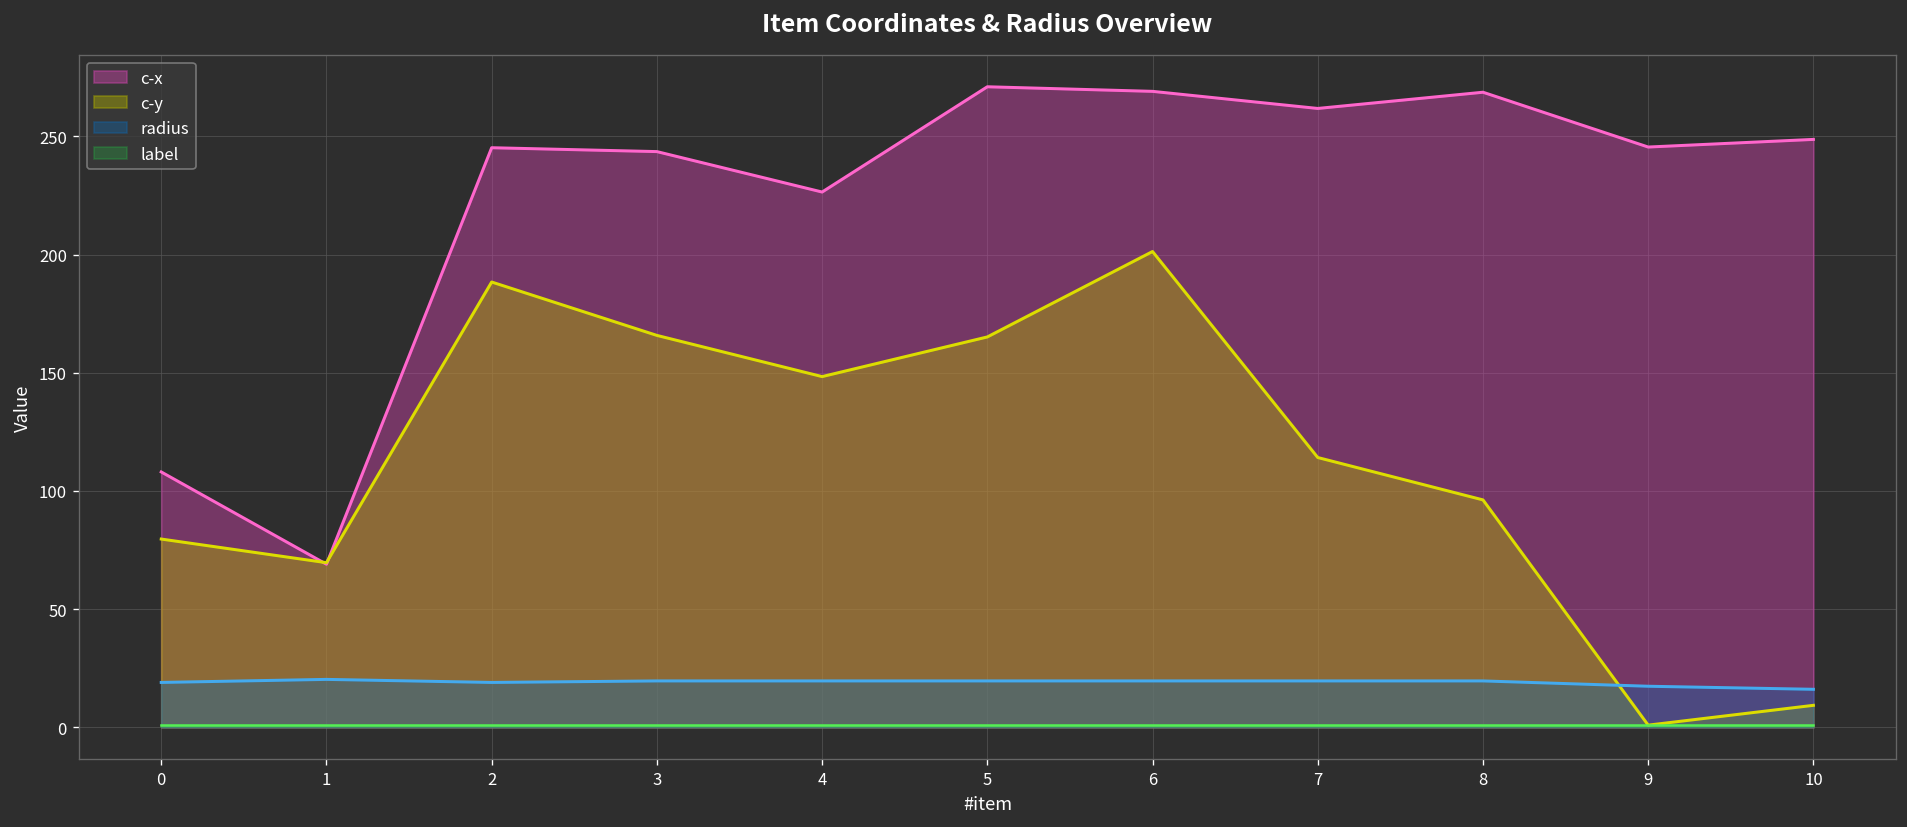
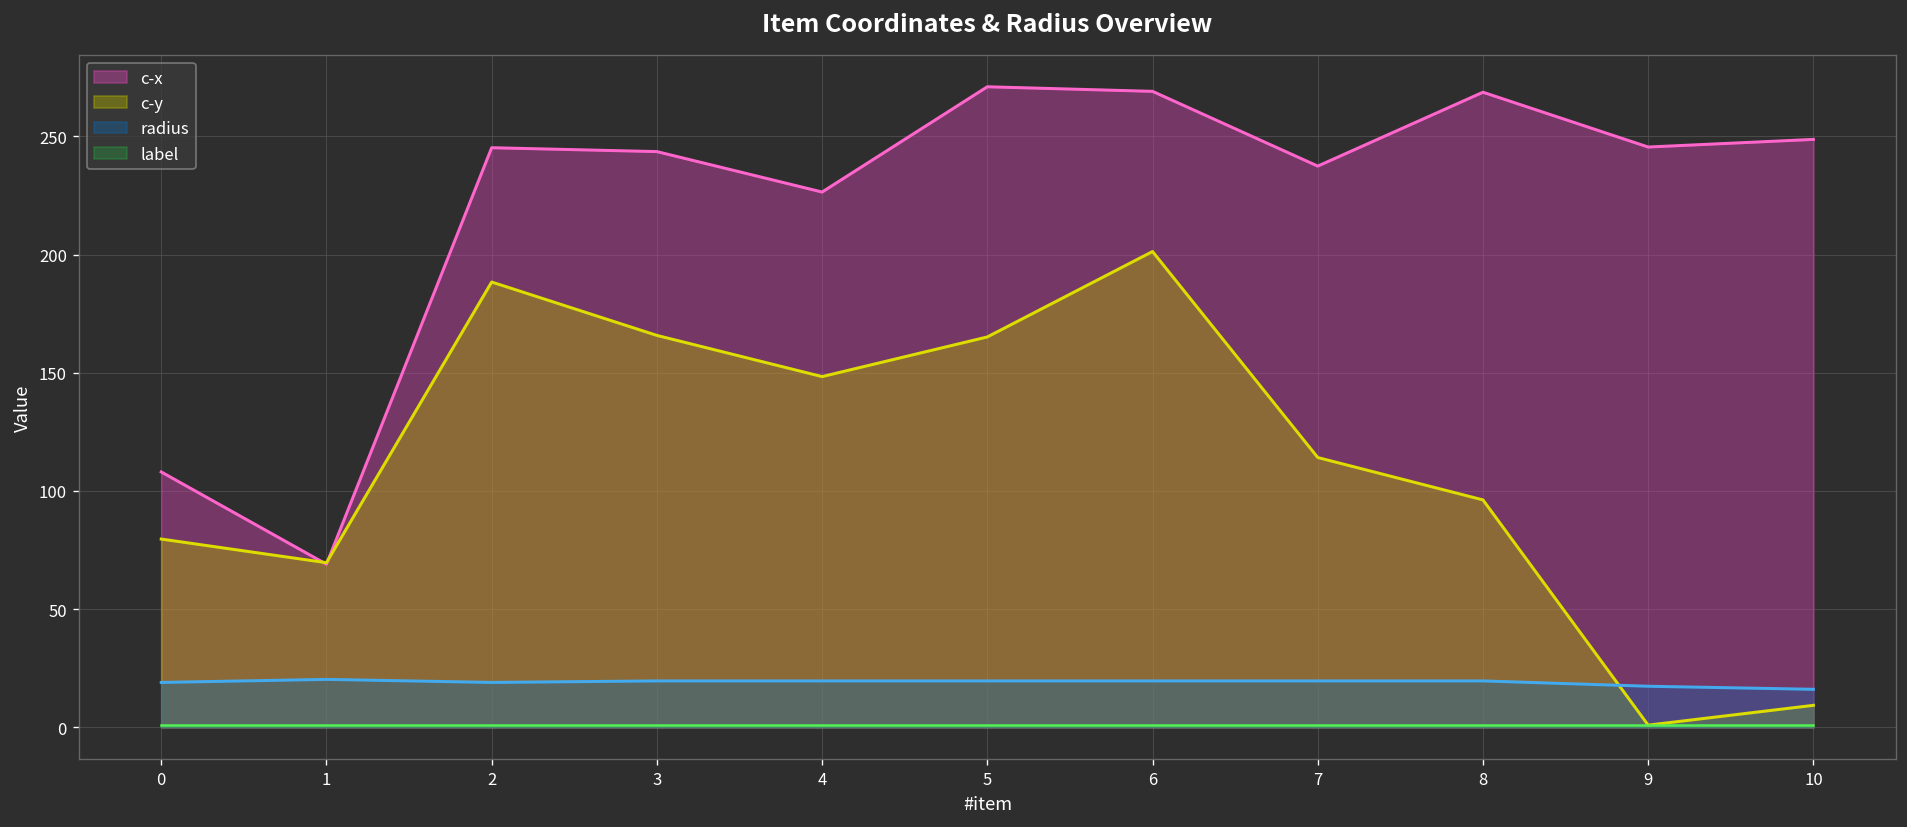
c-x, 7: 262 -> 237
